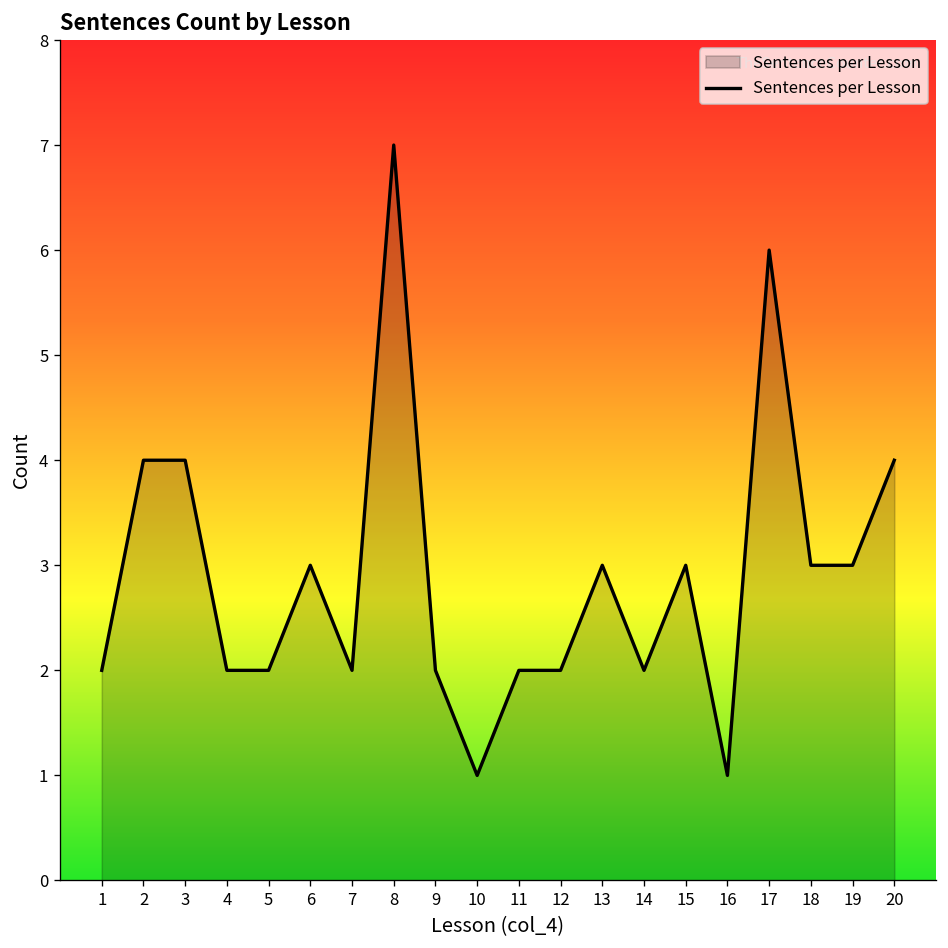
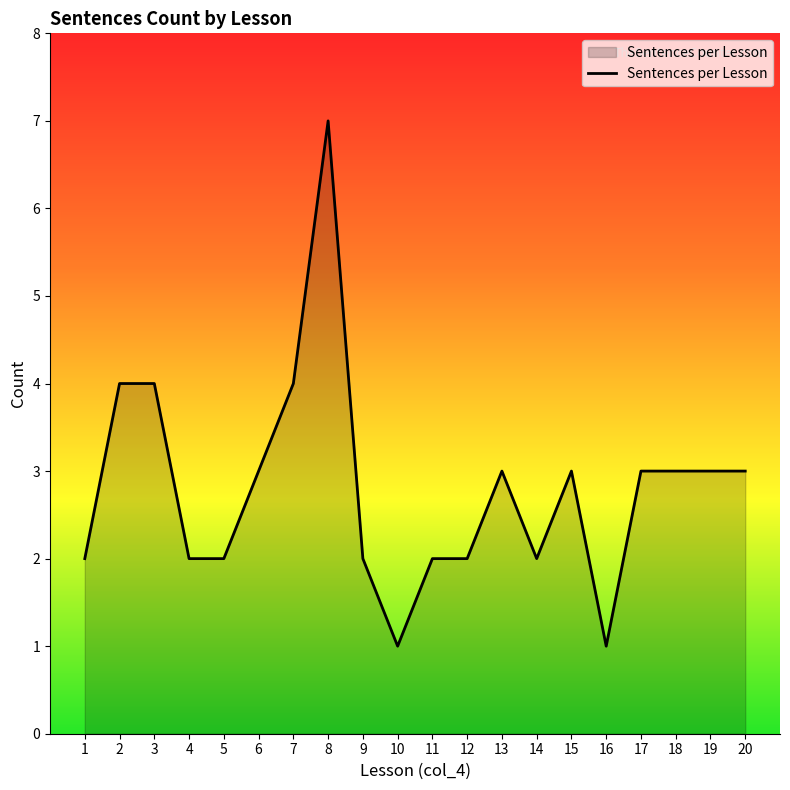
7: 2 -> 4
17: 6 -> 3
20: 4 -> 3
